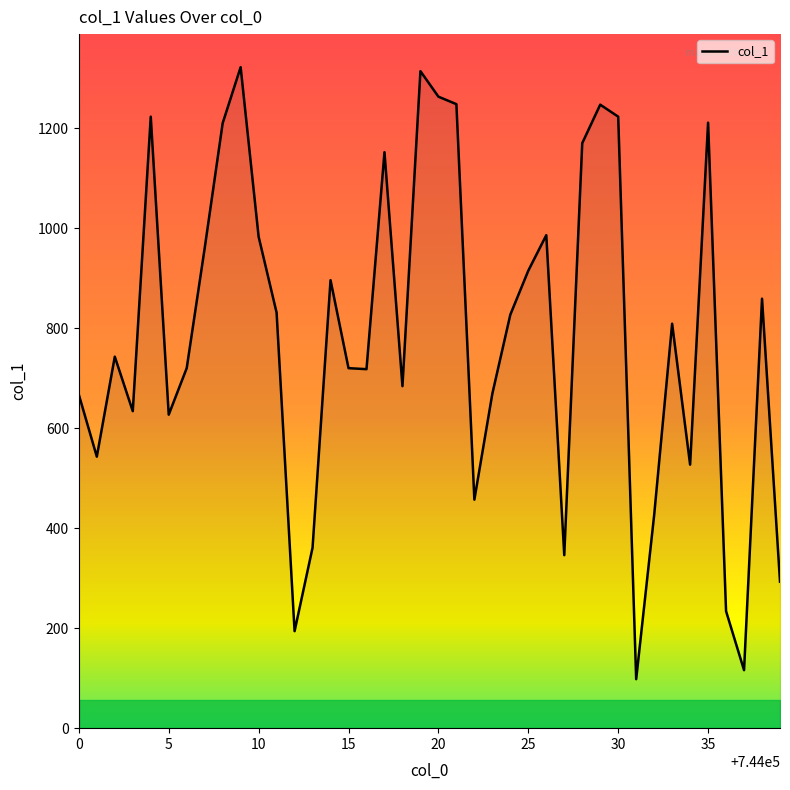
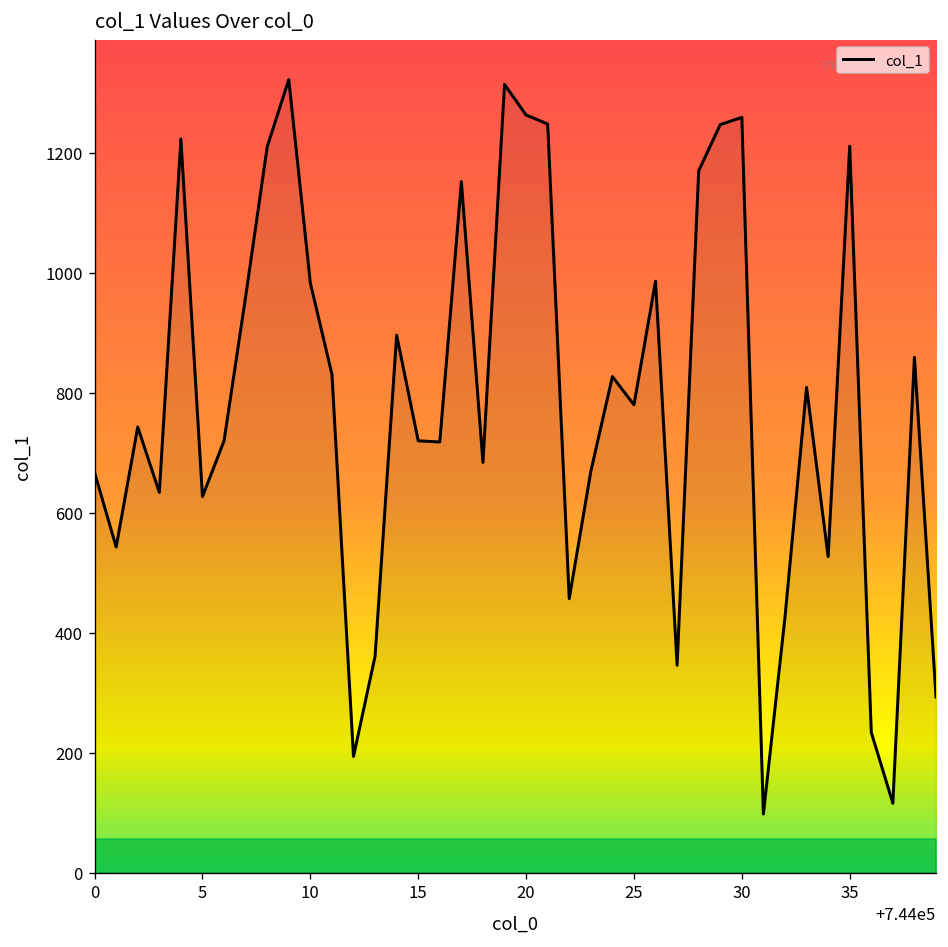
col_1, 25: 920 -> 780
col_1, 30: 1220 -> 1260
